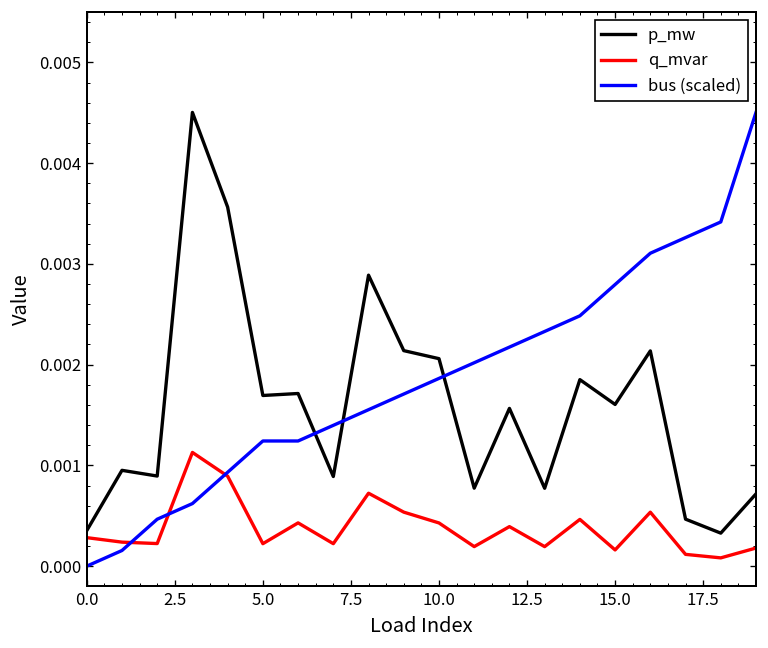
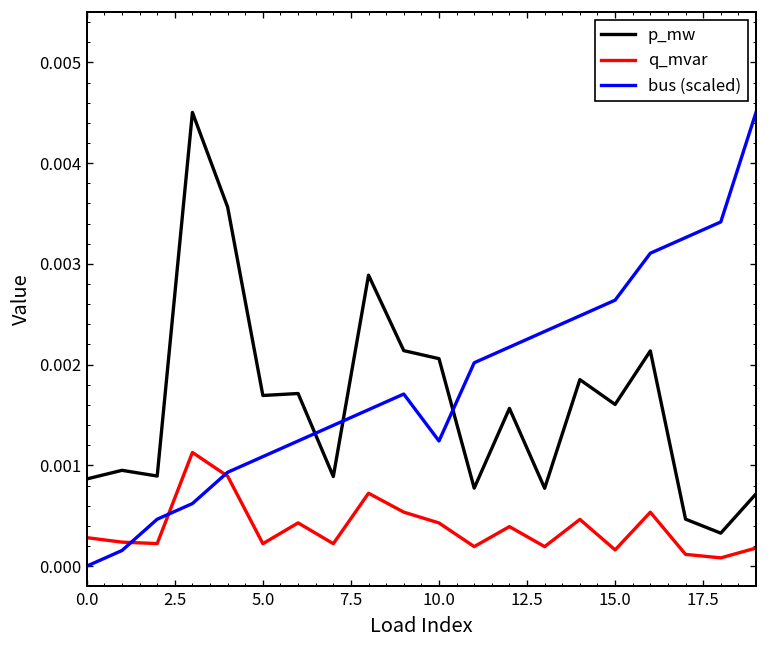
p_mw, 0.0: 0.0004 -> 0.0009
bus (scaled), 5.0: 0.0012 -> 0.0011
bus (scaled), 10.0: 0.0019 -> 0.0012
bus (scaled), 15.0: 0.0028 -> 0.0026
